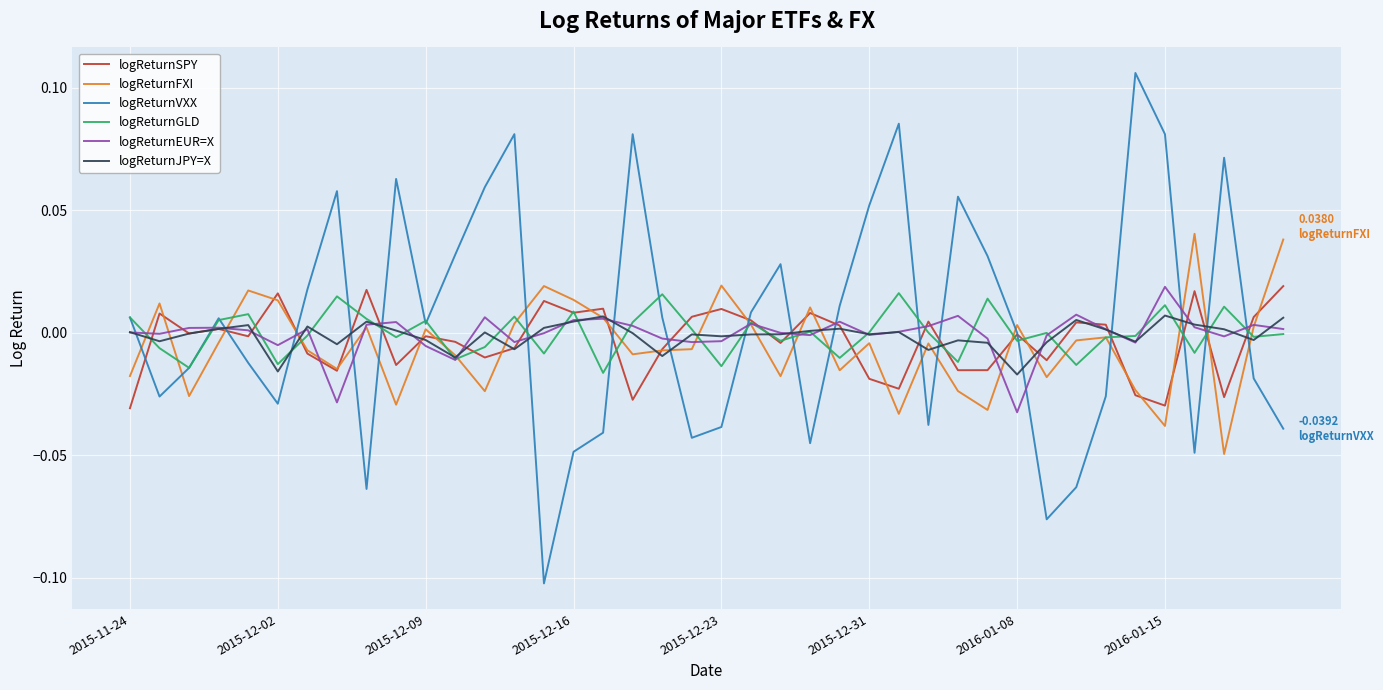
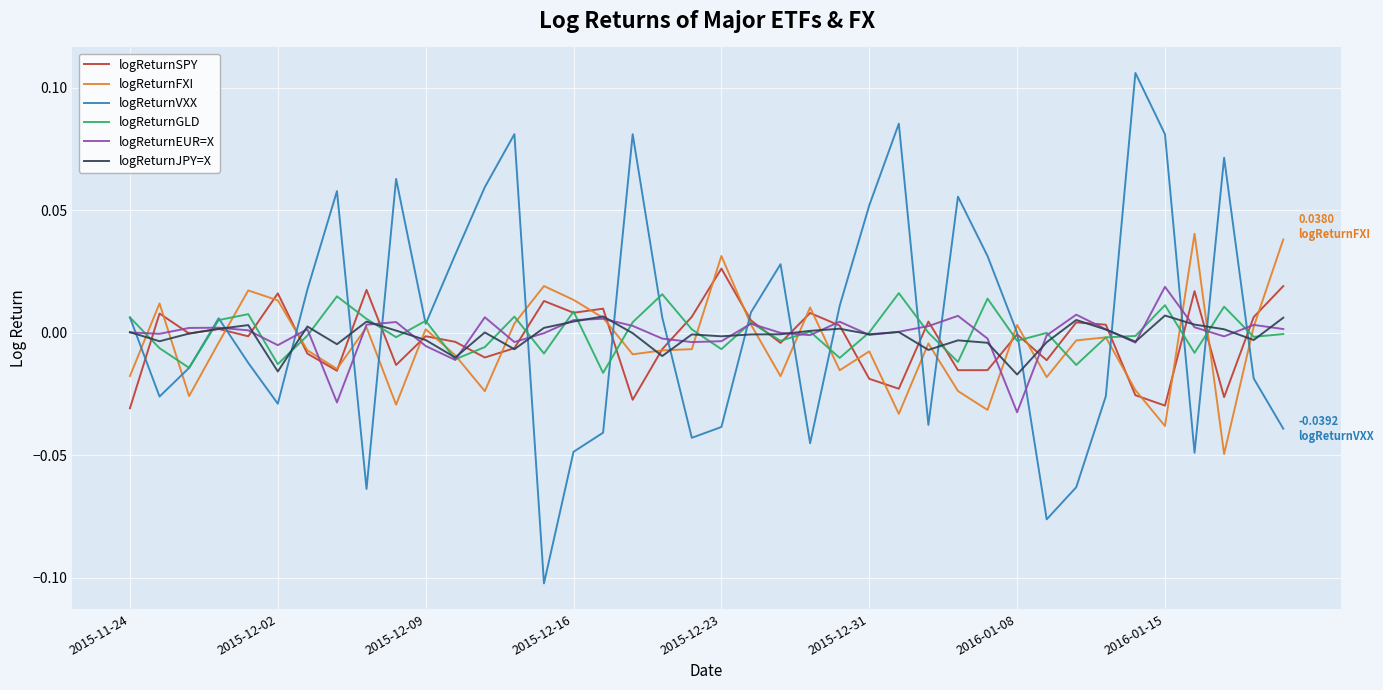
logReturnSPY, 2015-12-23: 0.010 -> 0.026
logReturnFXI, 2015-12-23: 0.019 -> 0.031
logReturnGLD, 2015-12-23: -0.014 -> -0.007
logReturnFXI, 2015-12-31: -0.004 -> -0.008
